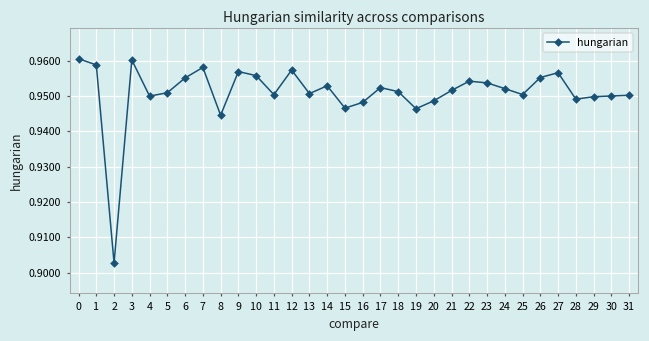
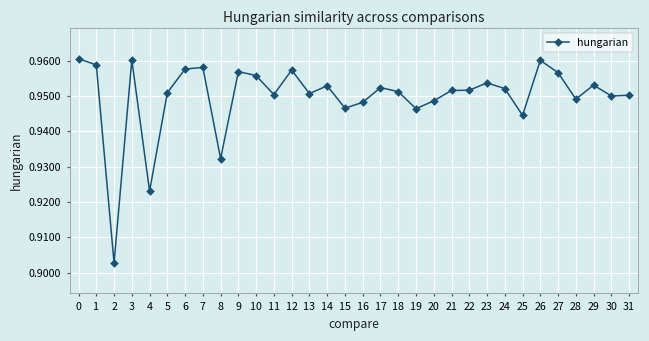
4: 0.950 -> 0.923
6: 0.955 -> 0.958
8: 0.945 -> 0.932
22: 0.954 -> 0.952
25: 0.950 -> 0.945
26: 0.955 -> 0.960
29: 0.950 -> 0.953
